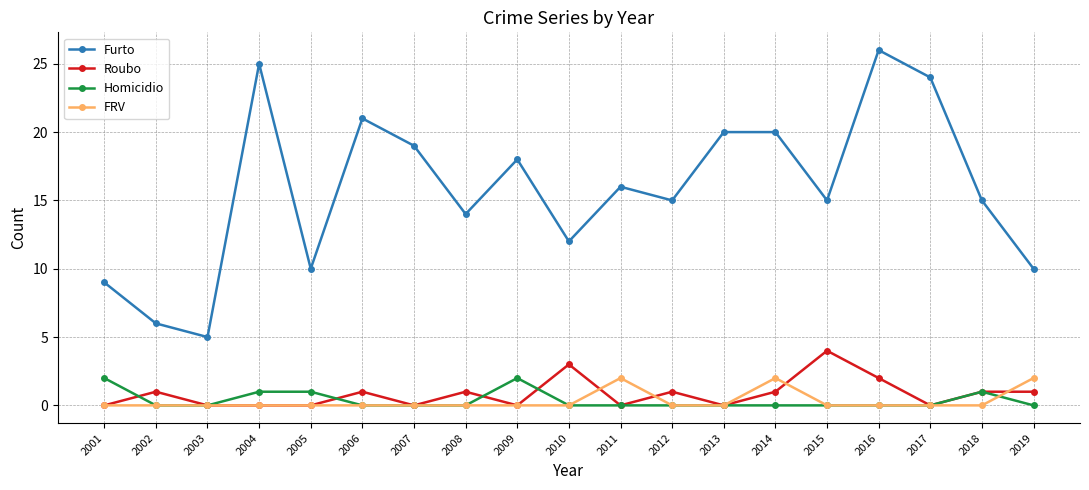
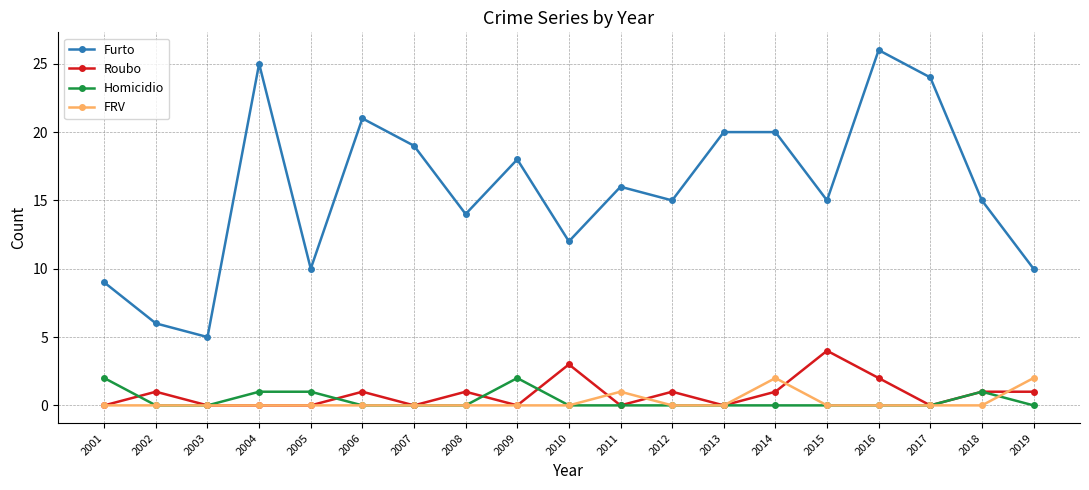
FRV, 2011: 2 -> 1
